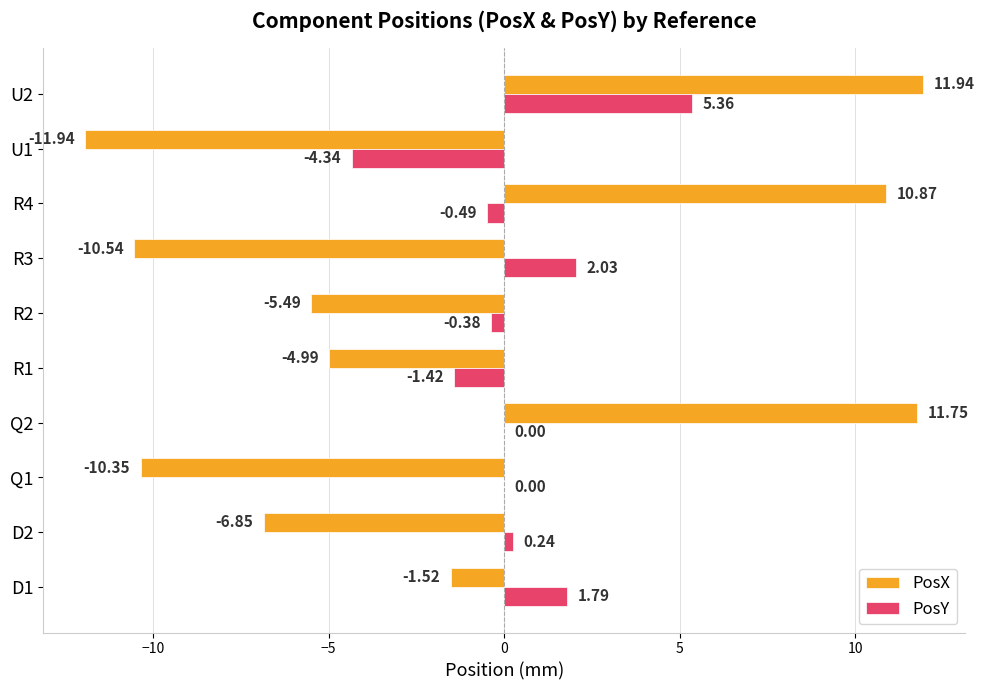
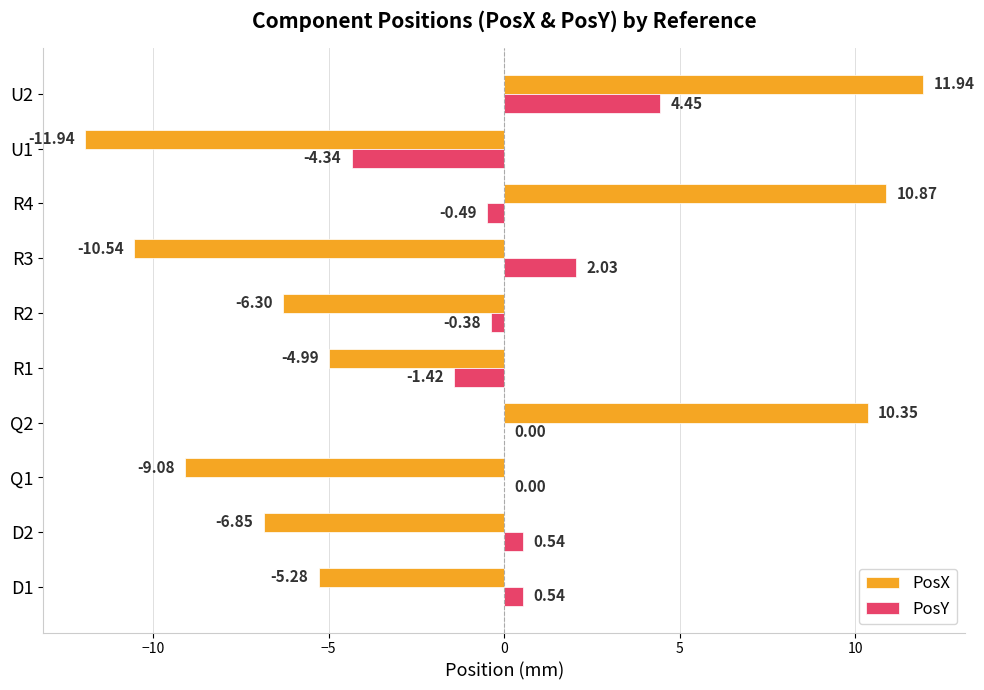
PosY, U2: 5.36 -> 4.45
PosX, R2: -5.49 -> -6.30
PosX, Q2: 11.75 -> 10.35
PosX, Q1: -10.35 -> -9.08
PosY, D2: 0.24 -> 0.54
PosX, D1: -1.52 -> -5.28
PosY, D1: 1.79 -> 0.54
